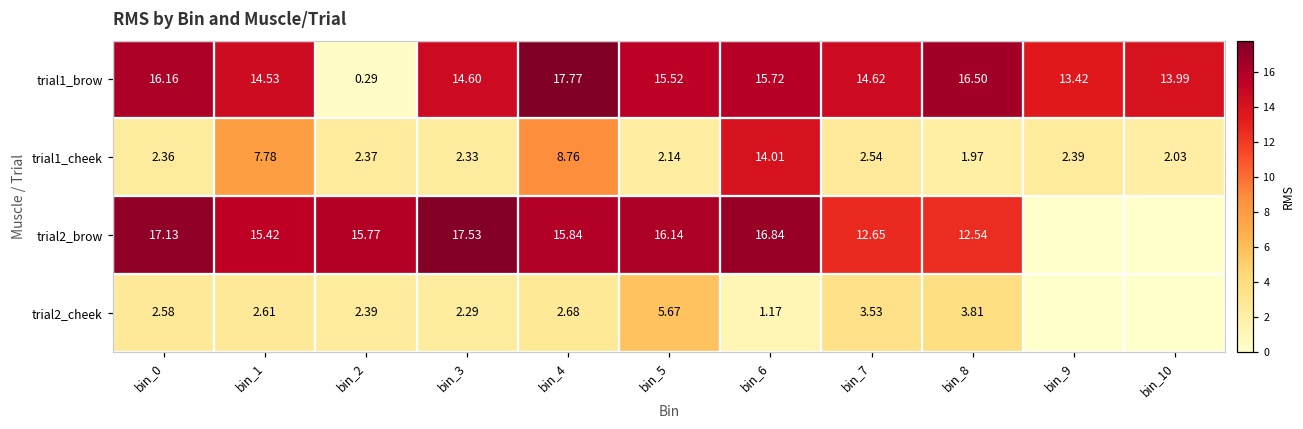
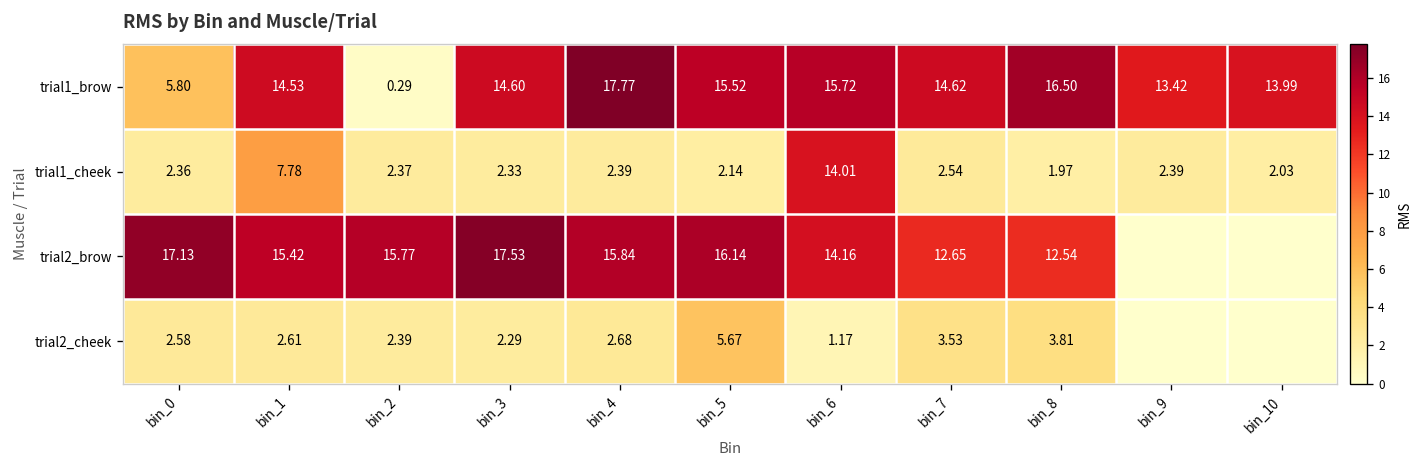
trial1_brow, bin_0: 16.16 -> 5.80
trial1_cheek, bin_4: 8.76 -> 2.39
trial2_brow, bin_6: 16.84 -> 14.16
